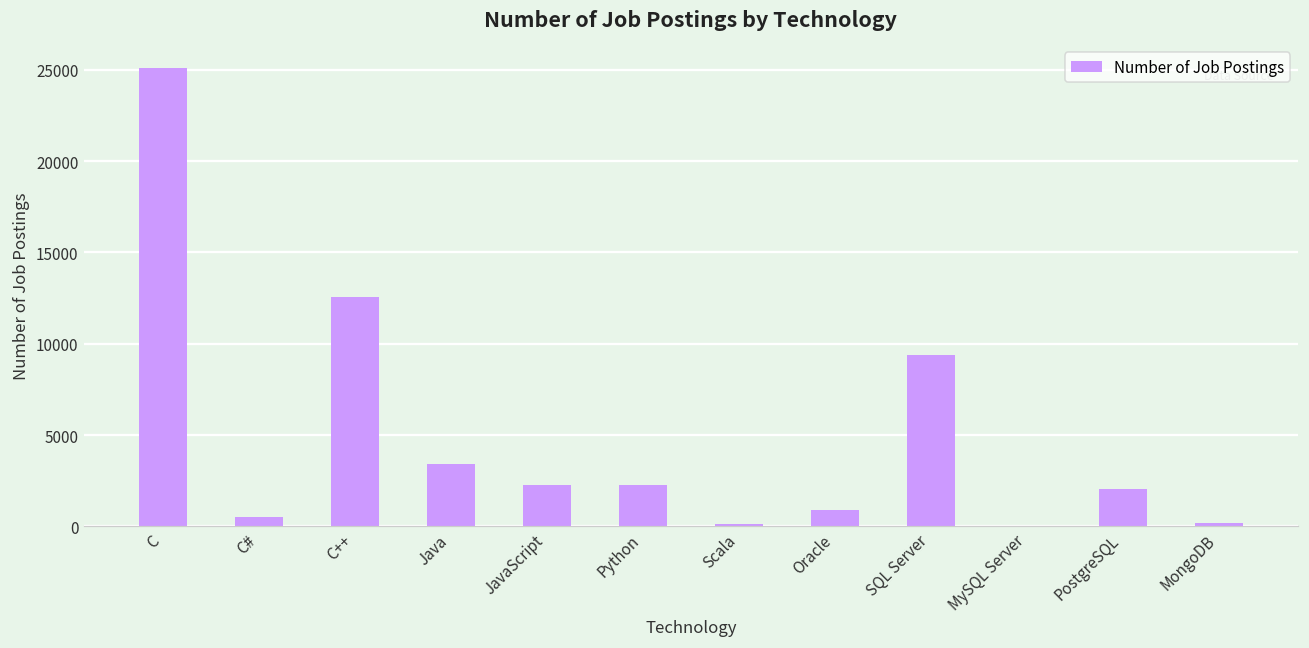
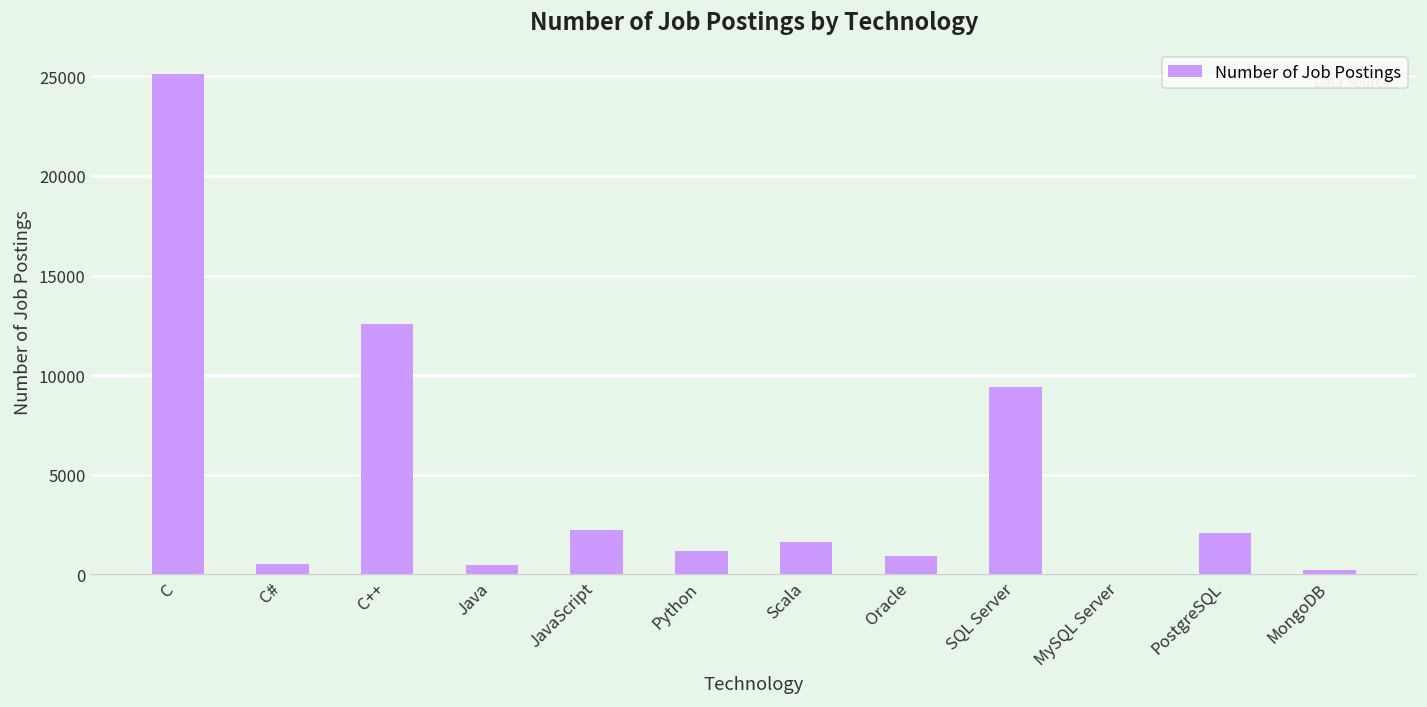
Java: 3400 -> 500
Python: 2300 -> 1200
Scala: 100 -> 1600
